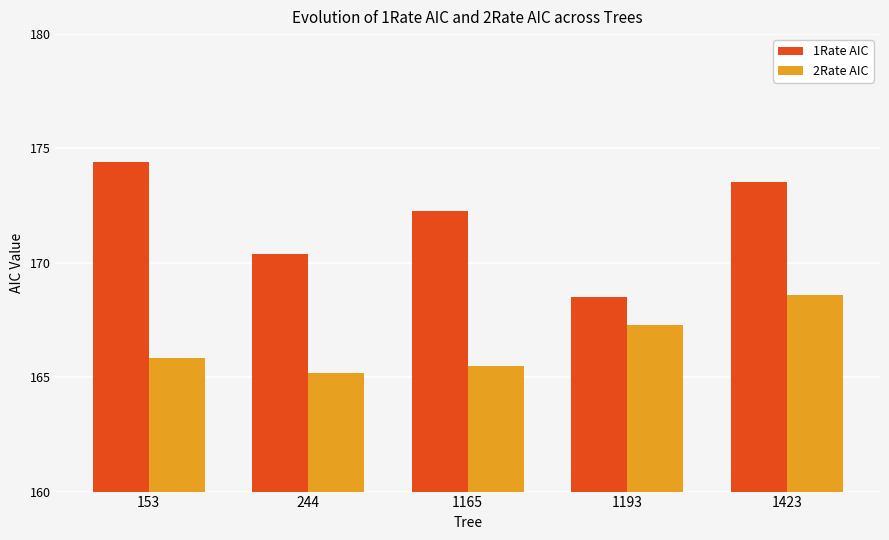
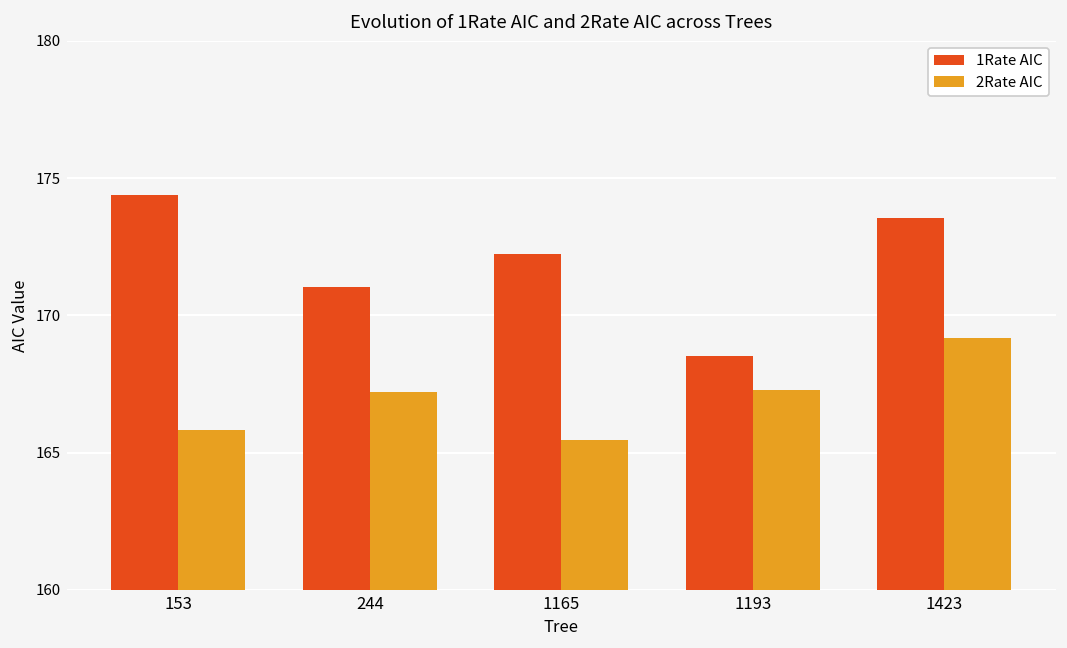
1Rate AIC, 244: 170.4 -> 171.0
2Rate AIC, 244: 165.2 -> 167.2
2Rate AIC, 1423: 168.6 -> 169.2
